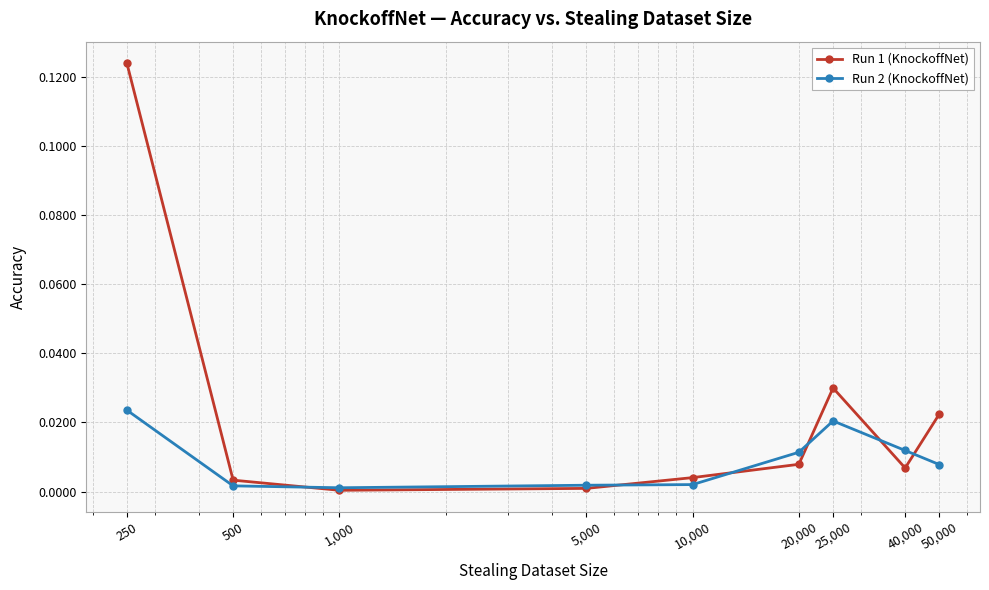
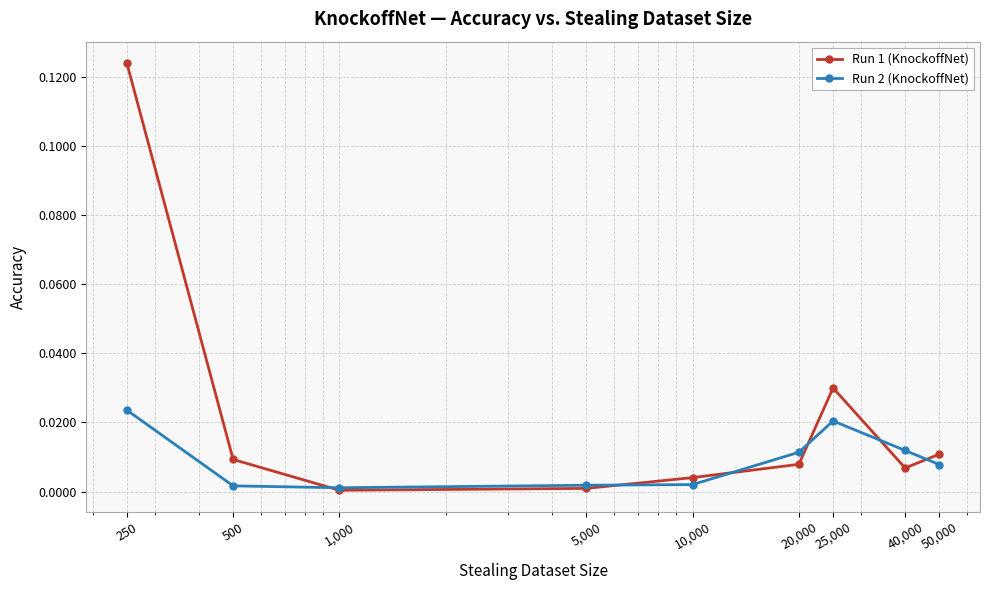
Run 1 (KnockoffNet), 500: 0.003 -> 0.009
Run 1 (KnockoffNet), 50,000: 0.022 -> 0.011
